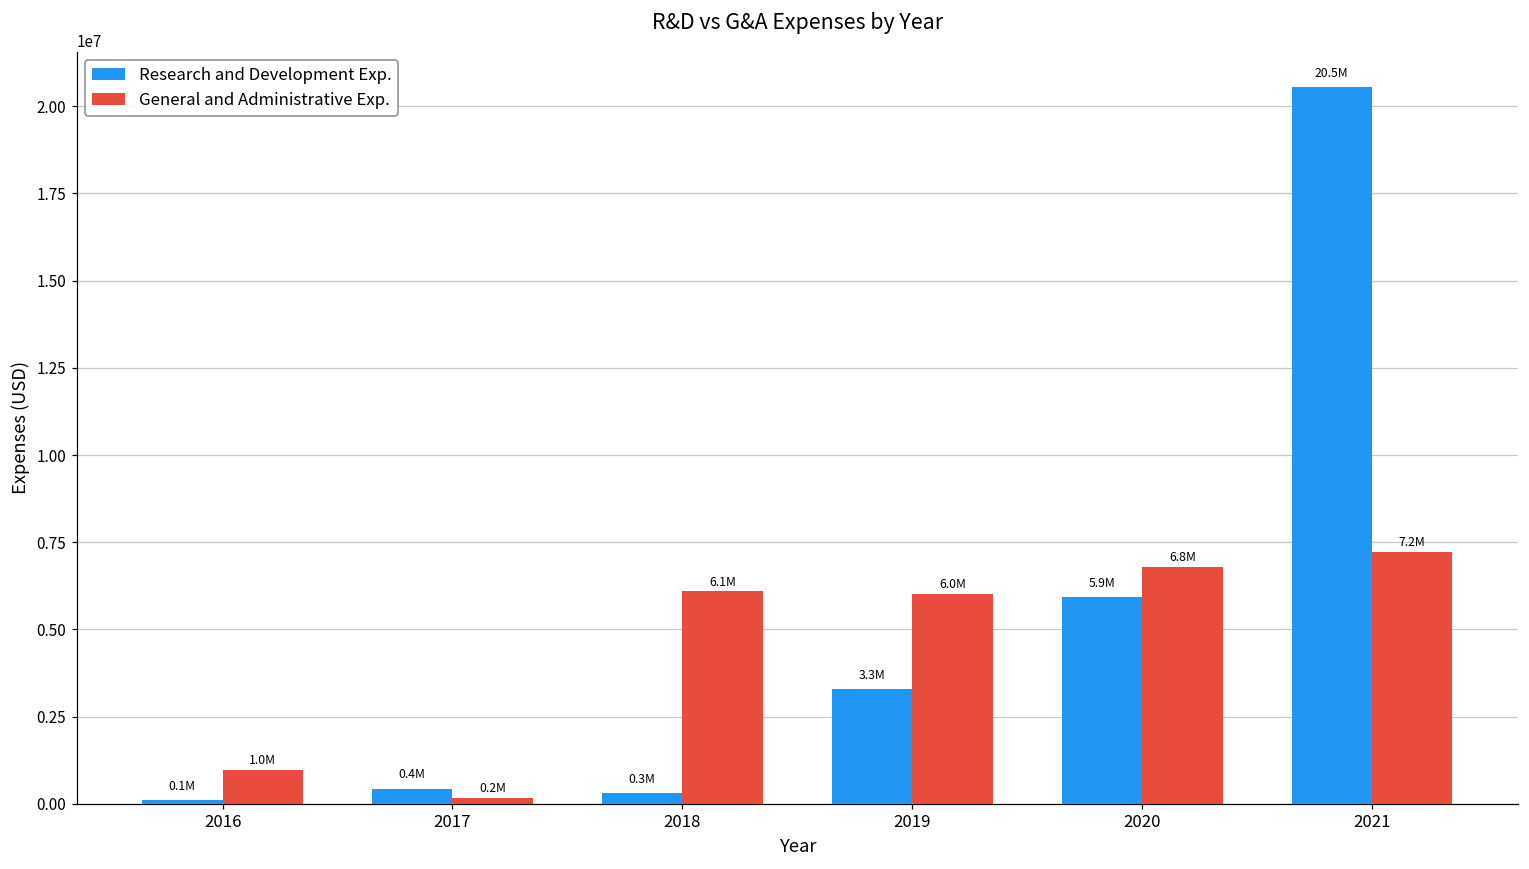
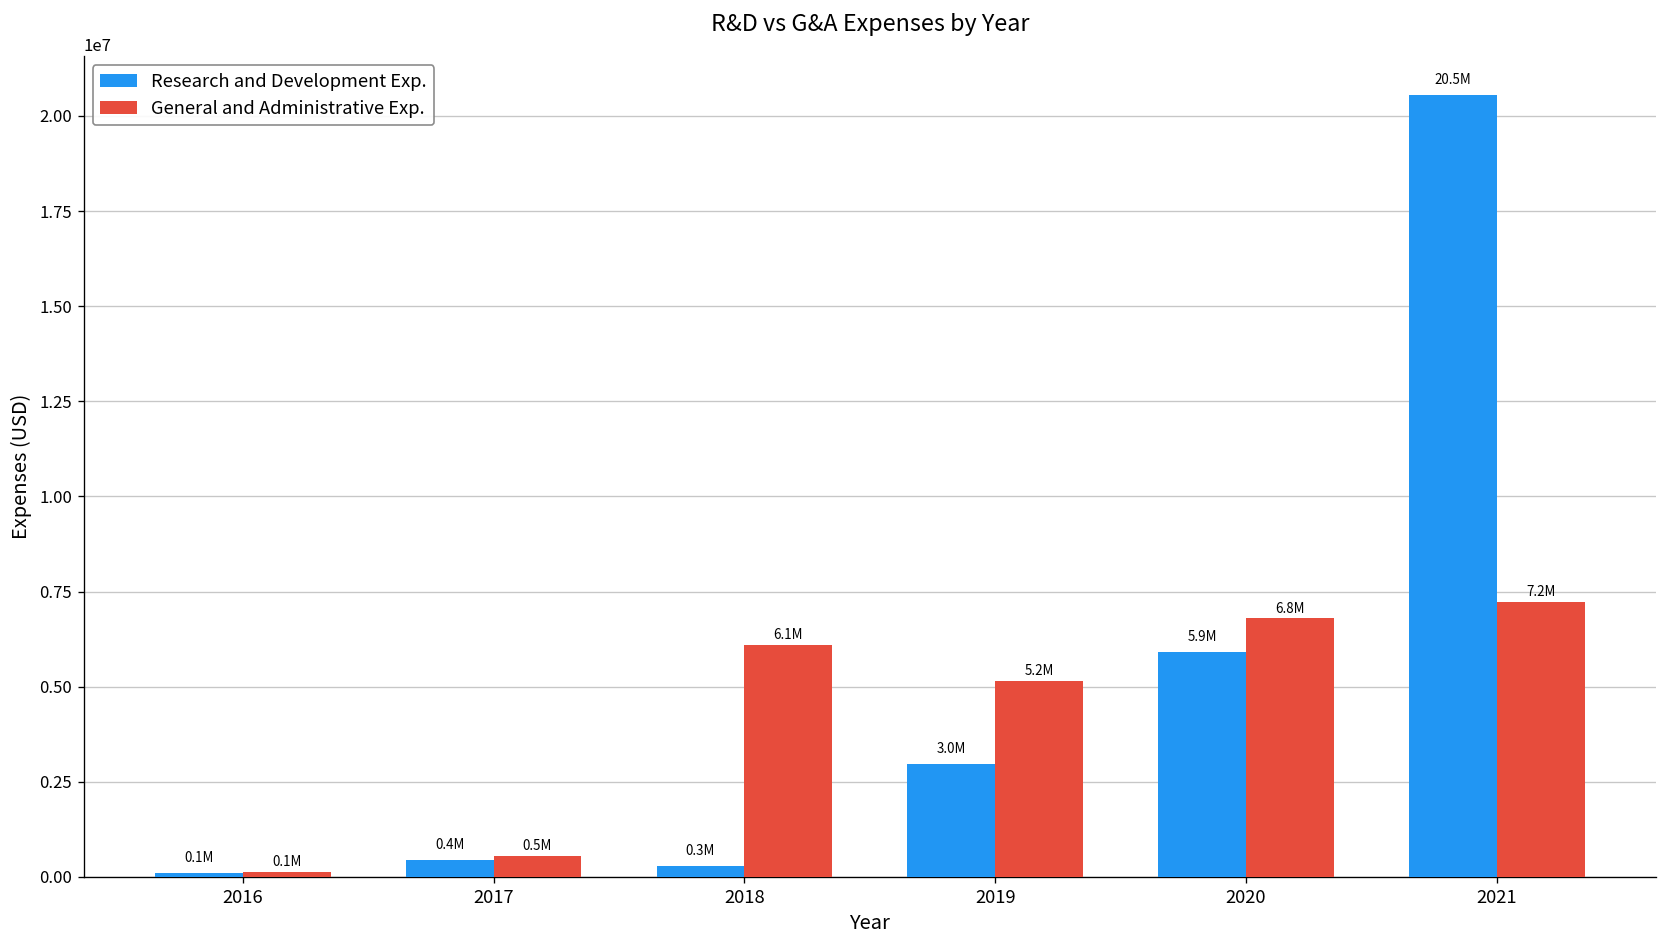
General and Administrative Exp., 2016: 1.0M -> 0.1M
General and Administrative Exp., 2017: 0.2M -> 0.5M
Research and Development Exp., 2019: 3.3M -> 3.0M
General and Administrative Exp., 2019: 6.0M -> 5.2M
